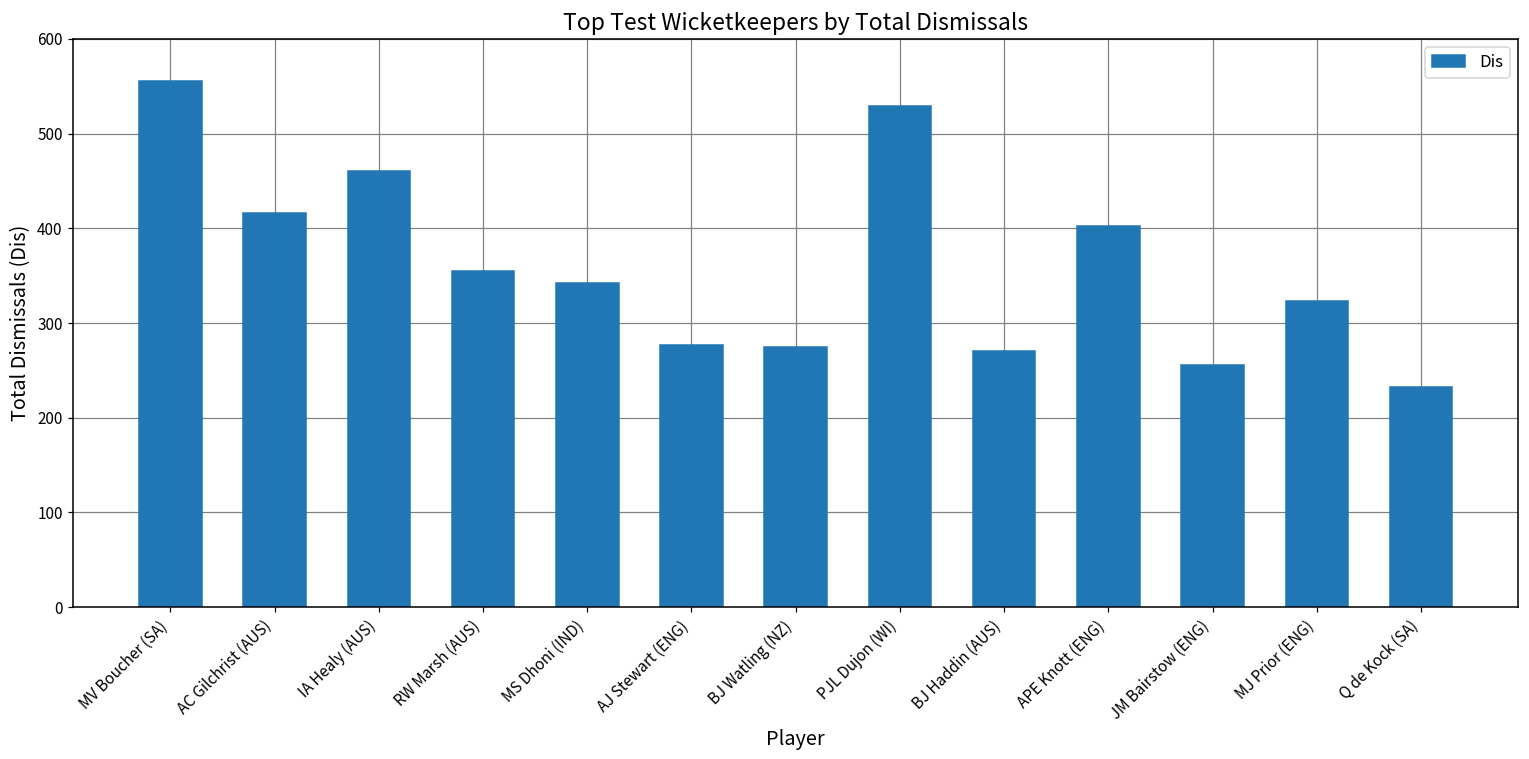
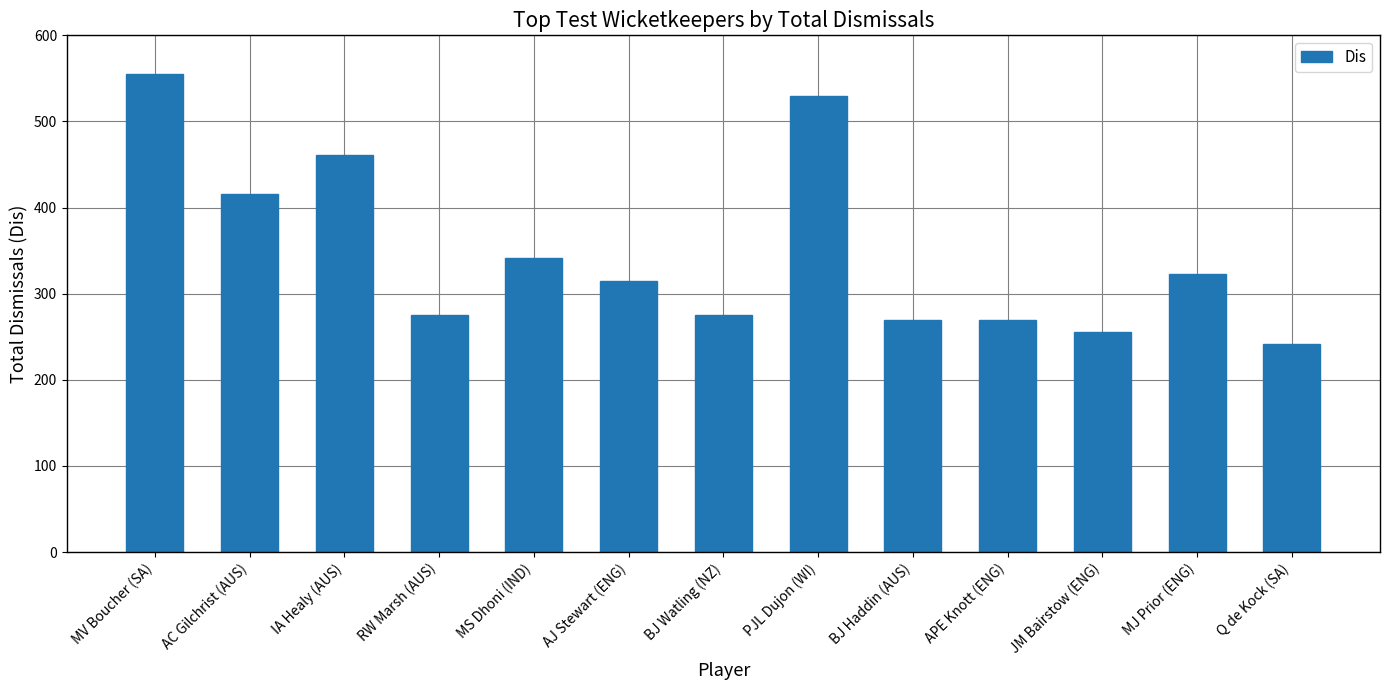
RW Marsh (AUS): 360 -> 280
AJ Stewart (ENG): 280 -> 320
APE Knott (ENG): 400 -> 270
Q de Kock (SA): 230 -> 240
